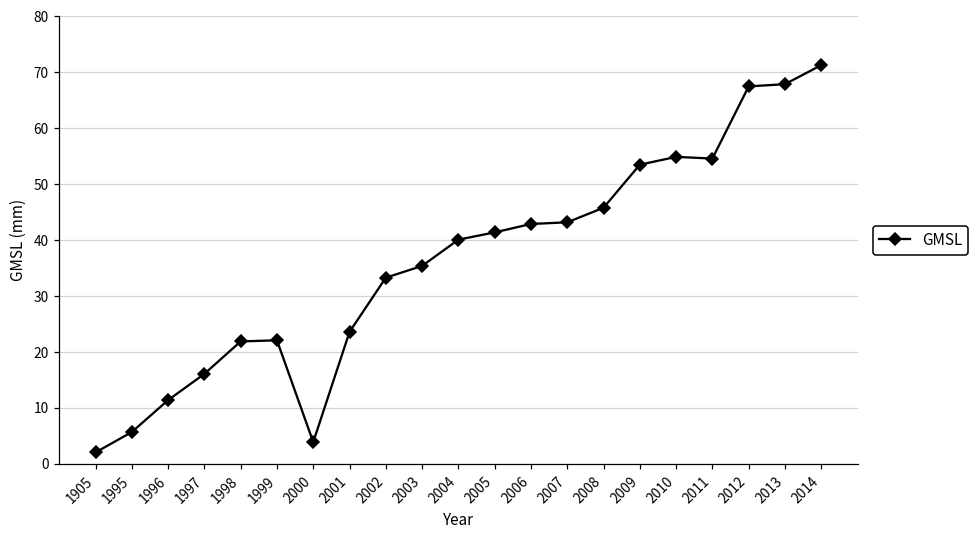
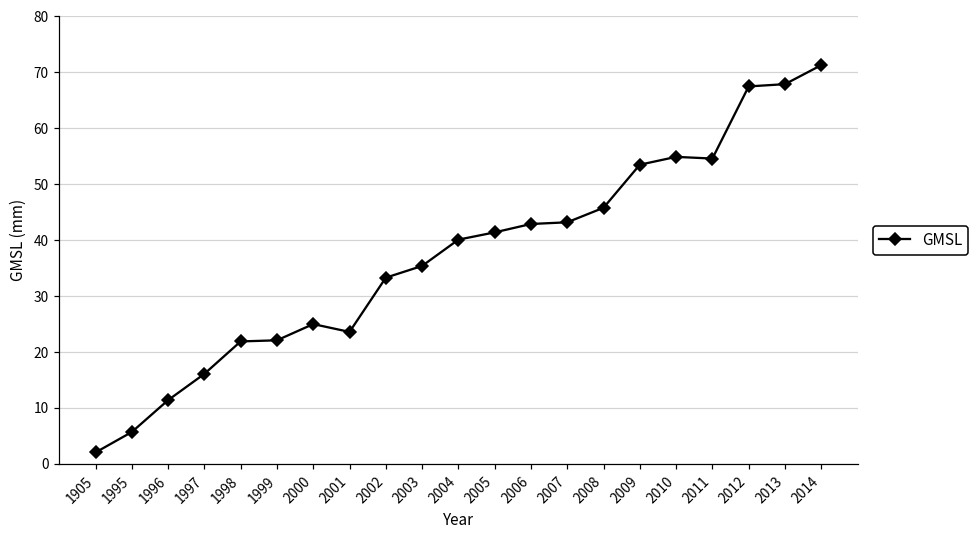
2000: 4 -> 25
